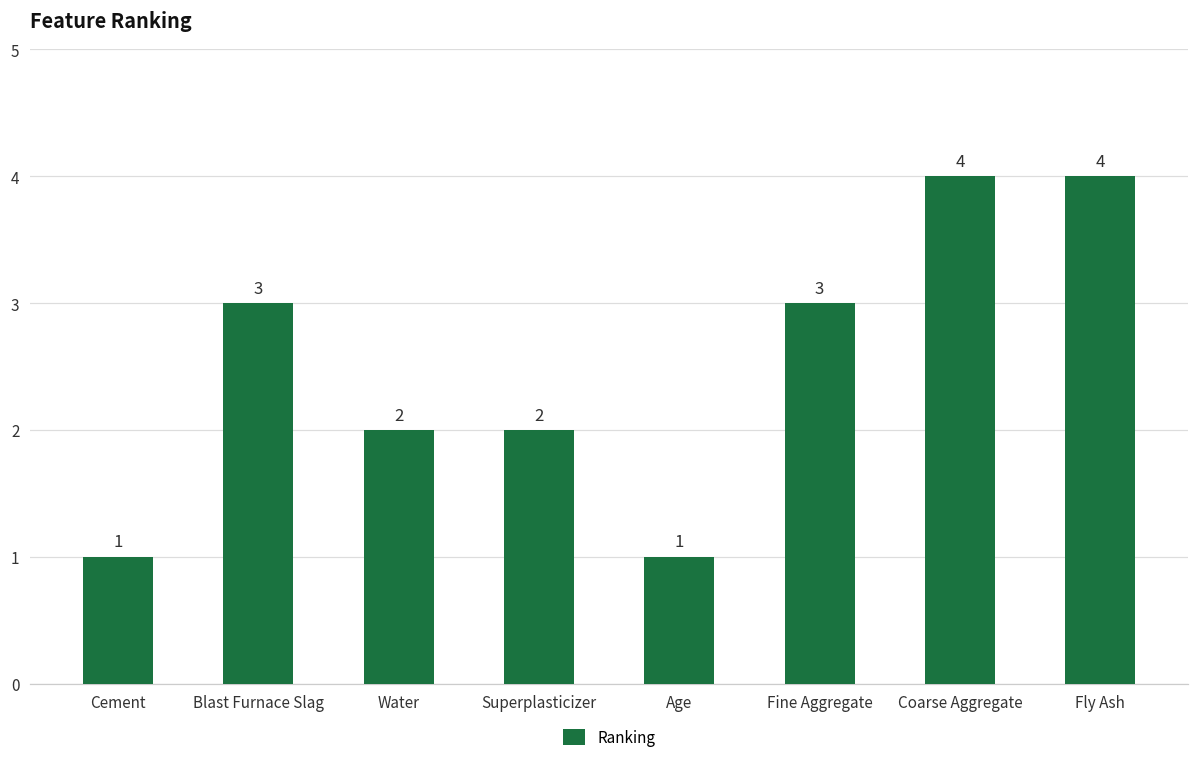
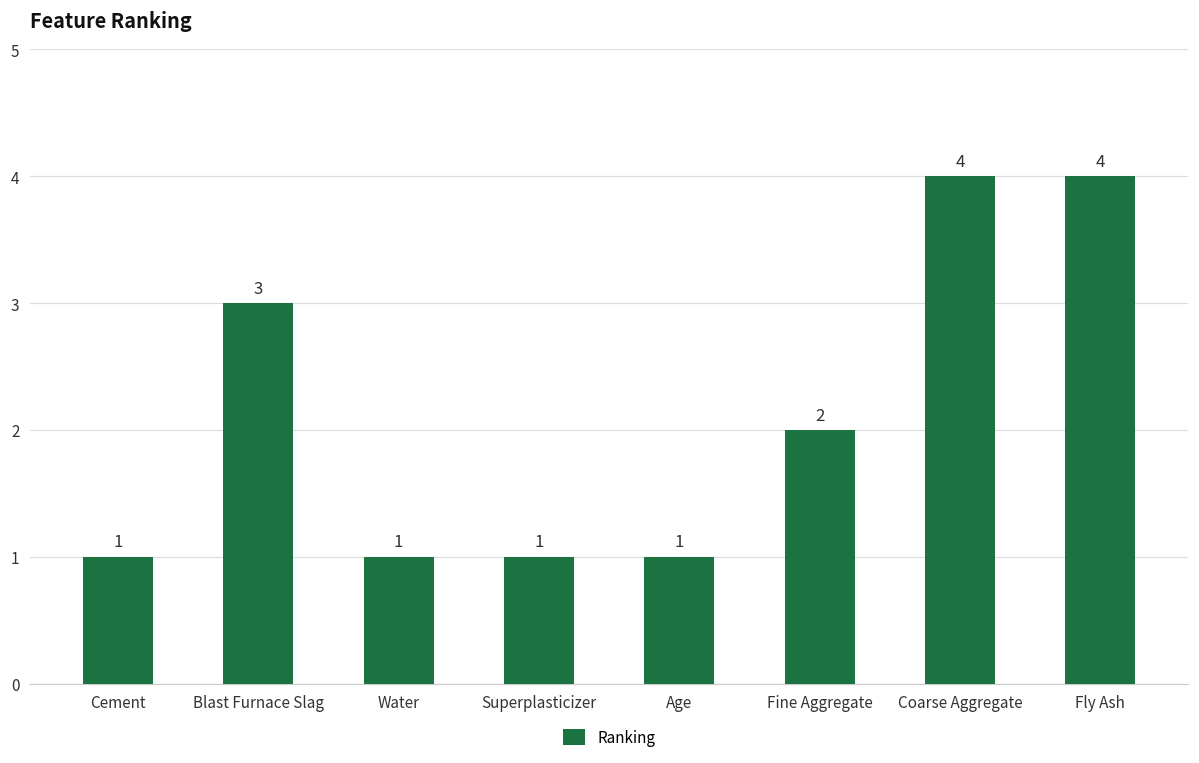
Water: 2 -> 1
Superplasticizer: 2 -> 1
Fine Aggregate: 3 -> 2
